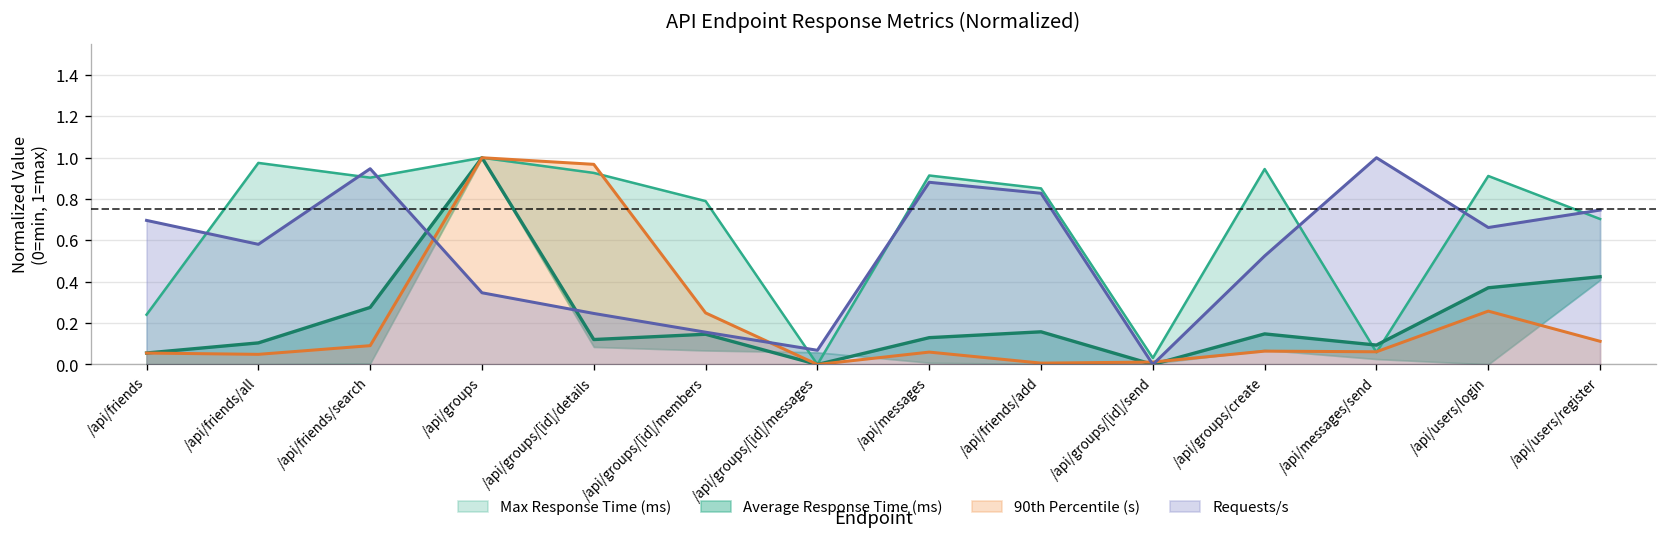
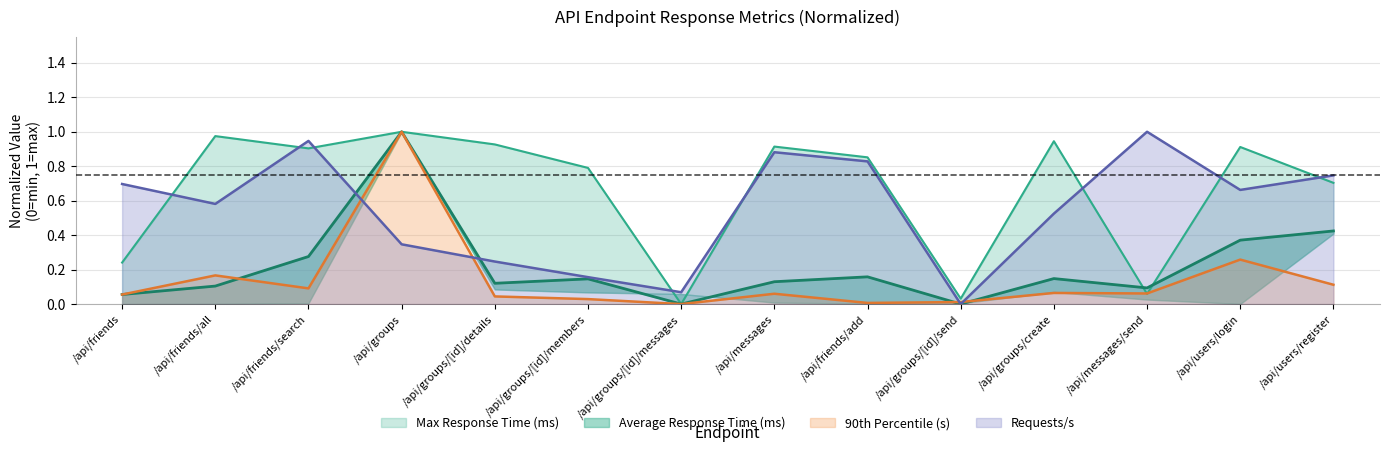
90th Percentile (s), /api/friends/all: 0.05 -> 0.17
90th Percentile (s), /api/groups/[id]/details: 0.97 -> 0.04
90th Percentile (s), /api/groups/[id]/members: 0.25 -> 0.03
